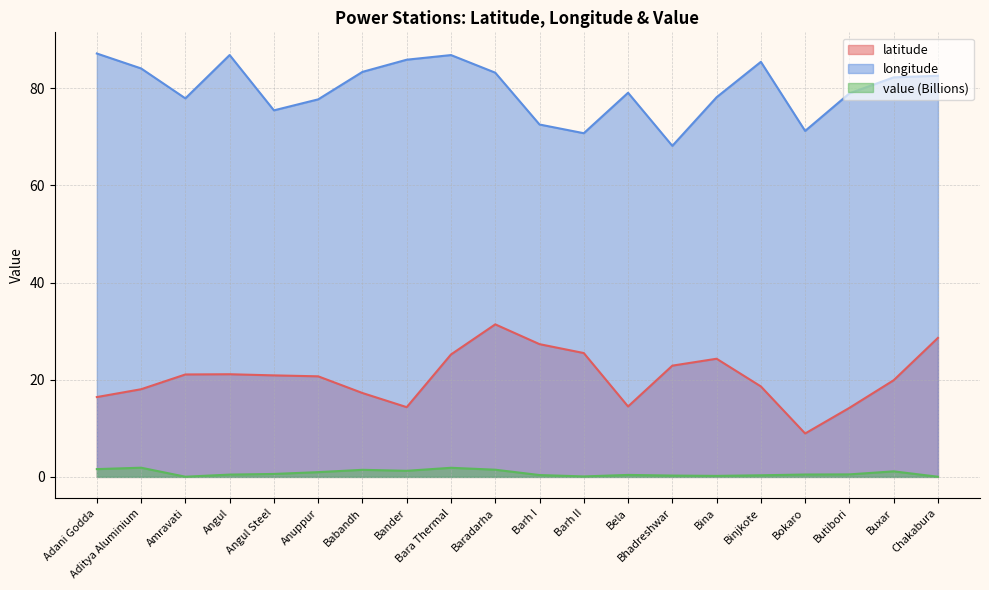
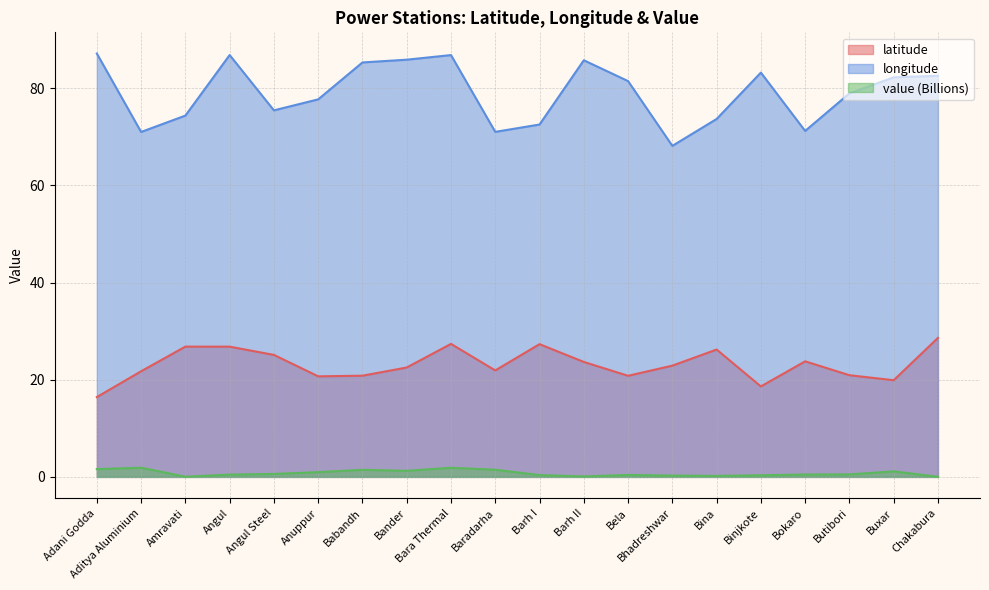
latitude, Aditya Aluminium: 18 -> 22
longitude, Aditya Aluminium: 84 -> 71
latitude, Amravati: 21 -> 27
longitude, Amravati: 78 -> 74
latitude, Angul: 21 -> 27
latitude, Angul Steel: 21 -> 25
latitude, Babandh: 17 -> 21
longitude, Babandh: 83 -> 85
latitude, Bander: 14 -> 23
latitude, Bara Thermal: 25 -> 27
latitude, Baradarha: 31 -> 22
longitude, Baradarha: 83 -> 71
latitude, Barh II: 25 -> 24
longitude, Barh II: 71 -> 86
latitude, Bela: 14 -> 21
longitude, Bela: 79 -> 81
latitude, Bina: 24 -> 26
longitude, Bina: 78 -> 74
longitude, Binjkote: 85 -> 83
latitude, Bokaro: 9 -> 24
latitude, Butibori: 14 -> 21
